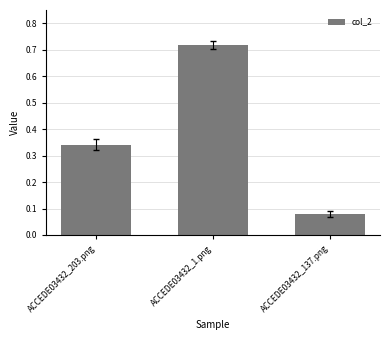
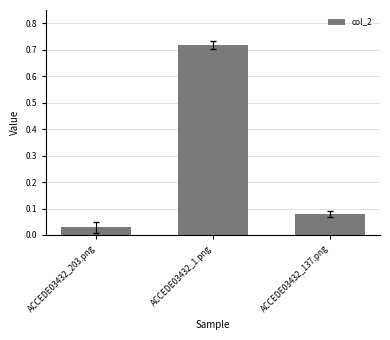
col_2, ACCEDE03432_203.png: 0.34 -> 0.03
